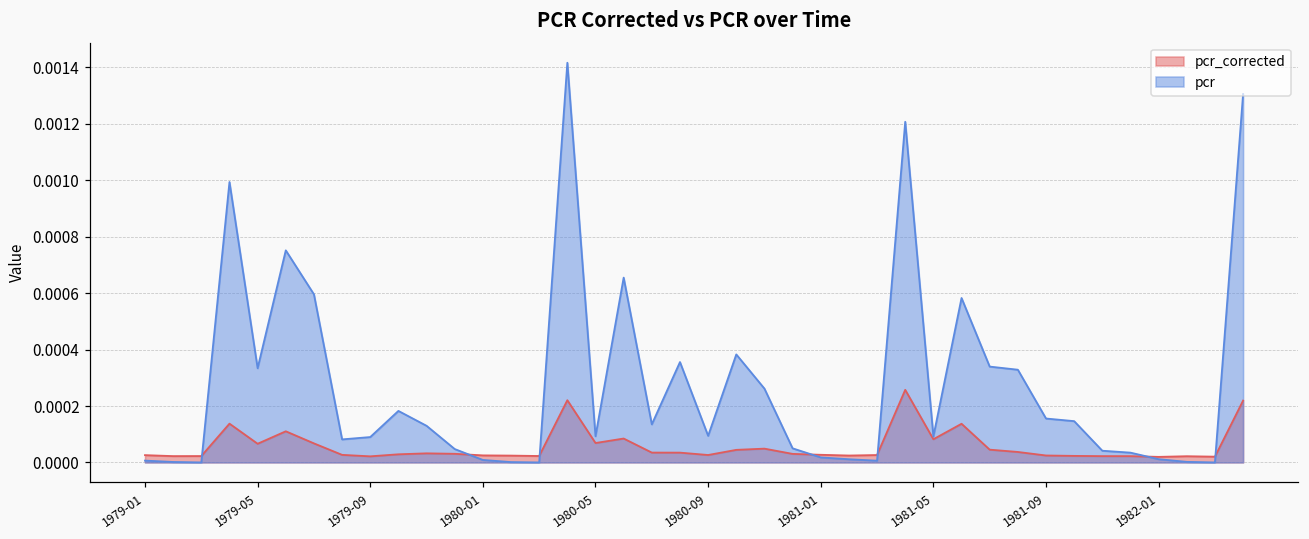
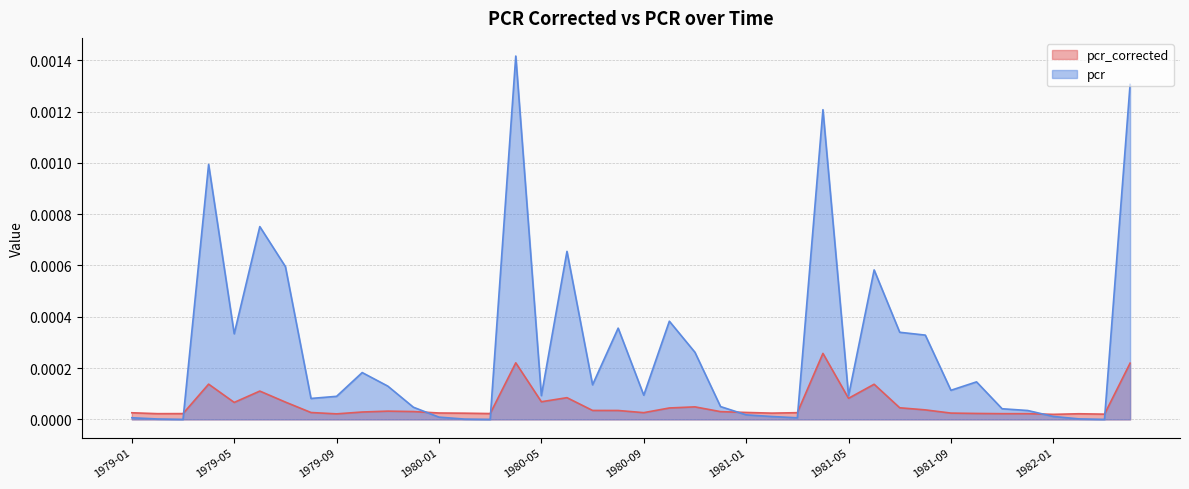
pcr, 1981-09: 0.00016 -> 0.00011
